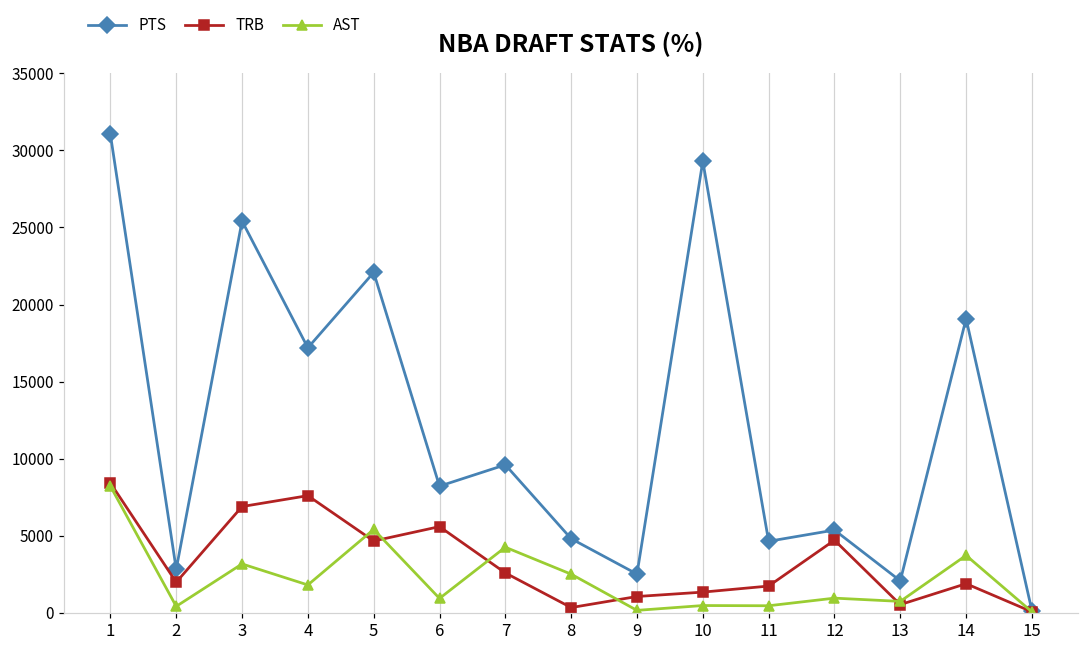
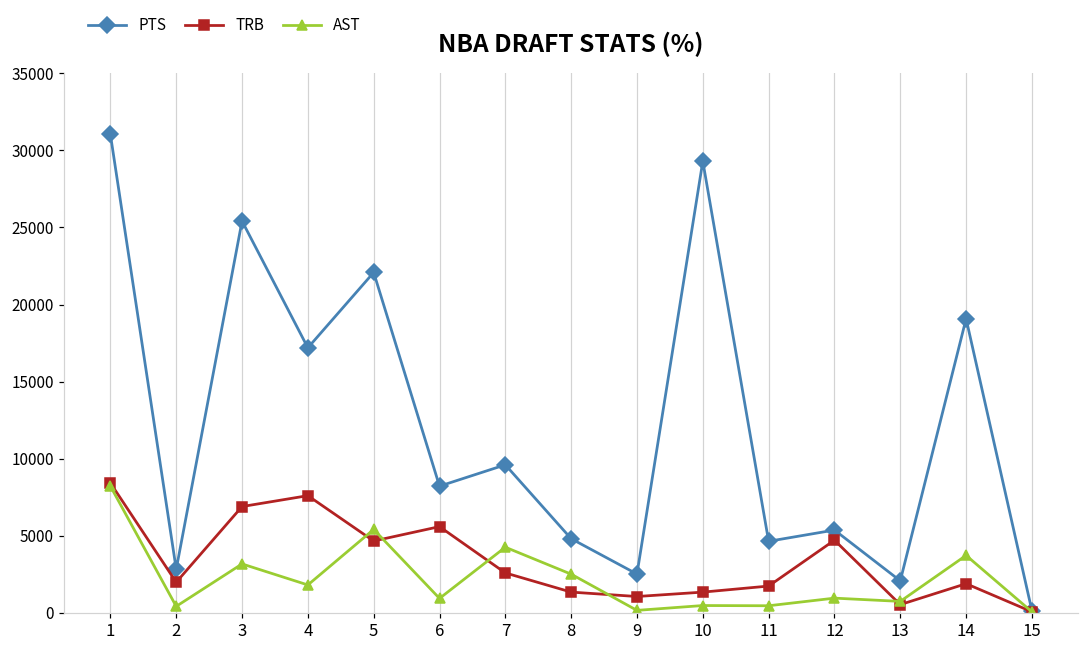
TRB, 8: 300 -> 1300
